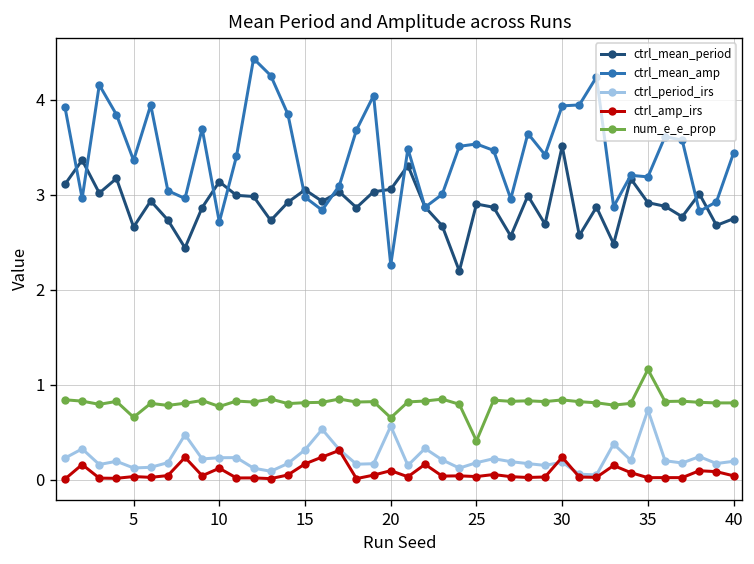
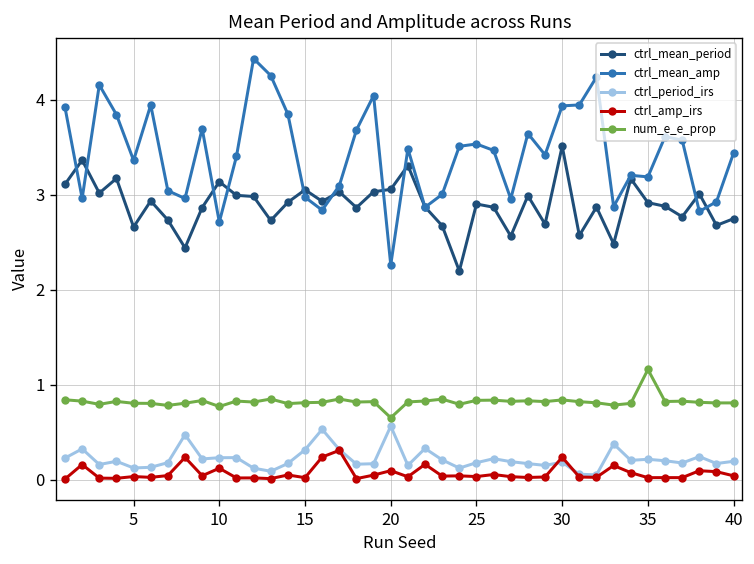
num_e_e_prop, 5: 0.7 -> 0.8
ctrl_amp_irs, 15: 0.2 -> 0.0
num_e_e_prop, 25: 0.4 -> 0.8
ctrl_period_irs, 35: 0.7 -> 0.2
